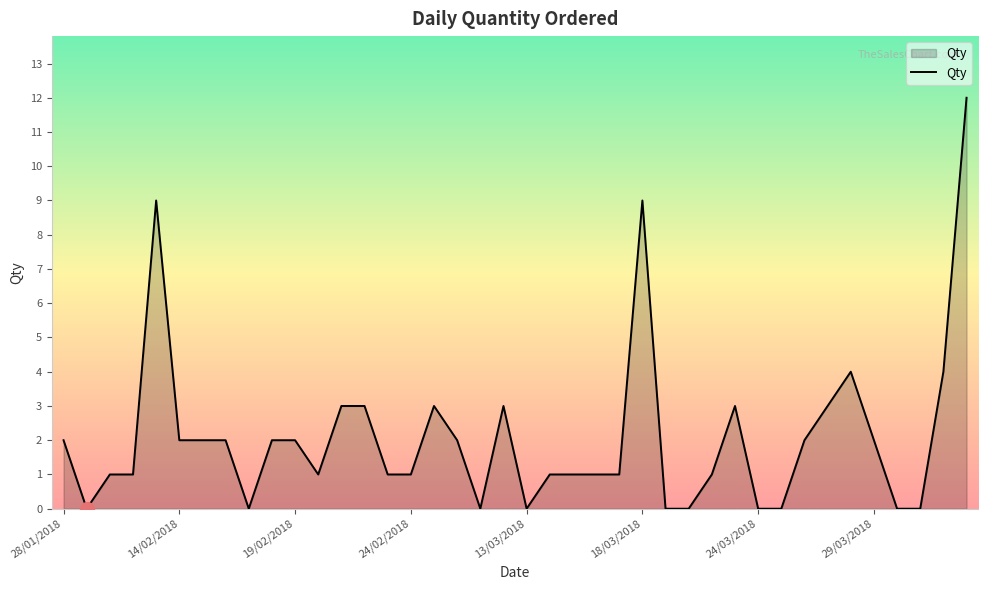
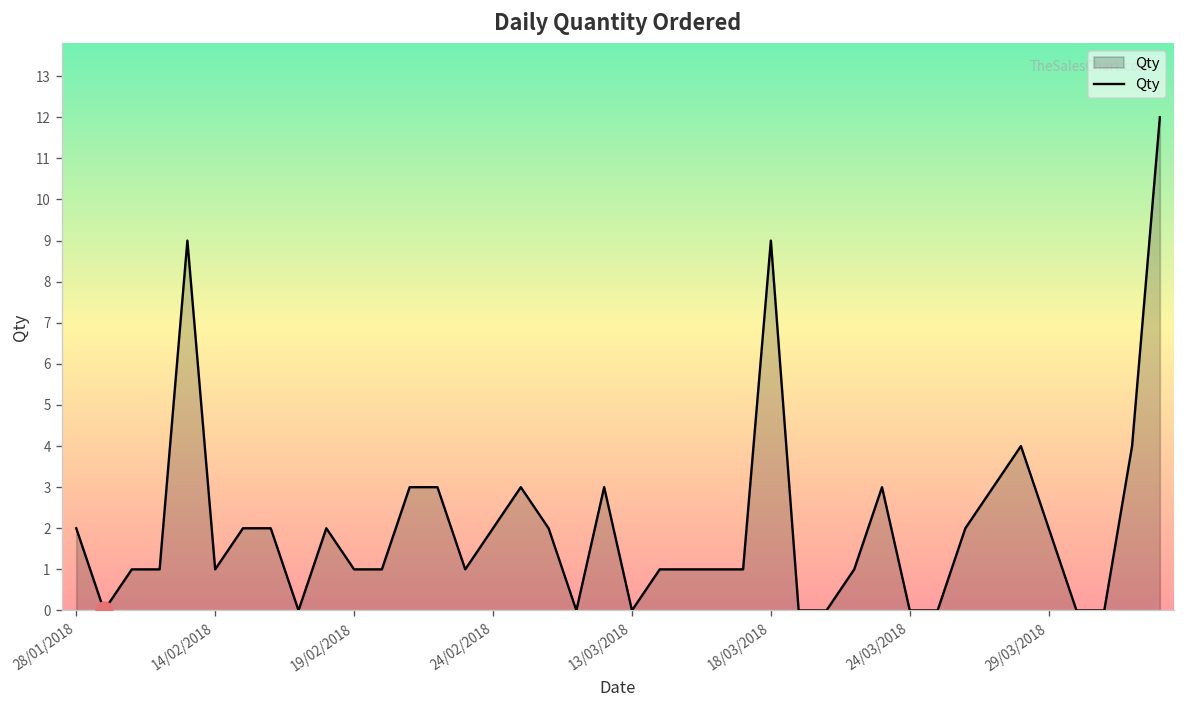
Qty, 14/02/2018: 2 -> 1
Qty, 19/02/2018: 2 -> 1
Qty, 24/02/2018: 1 -> 2
